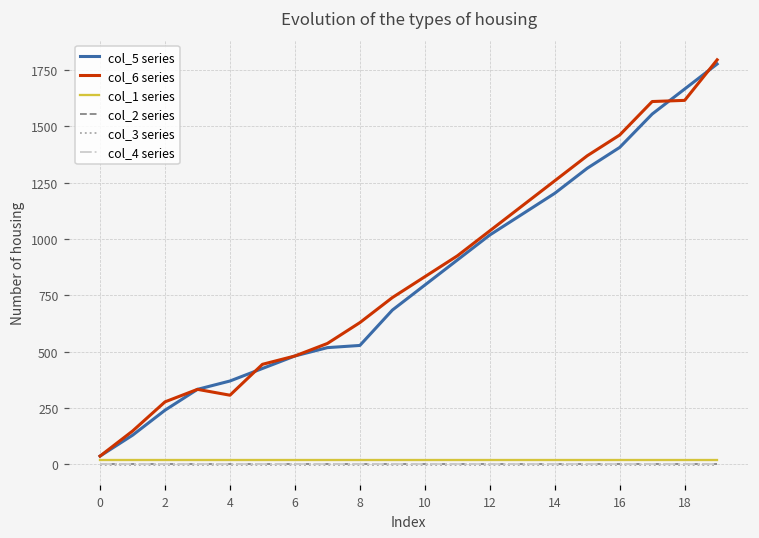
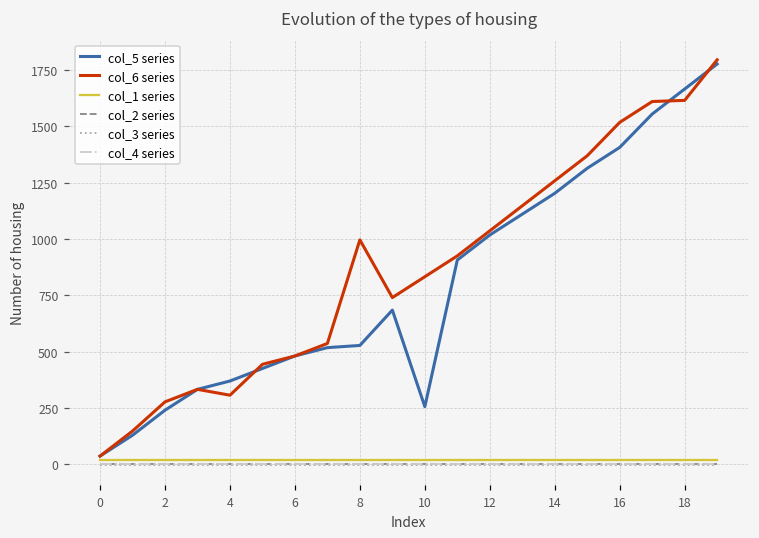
col_6 series, 8: 630 -> 1000
col_5 series, 10: 800 -> 260
col_6 series, 16: 1460 -> 1520
